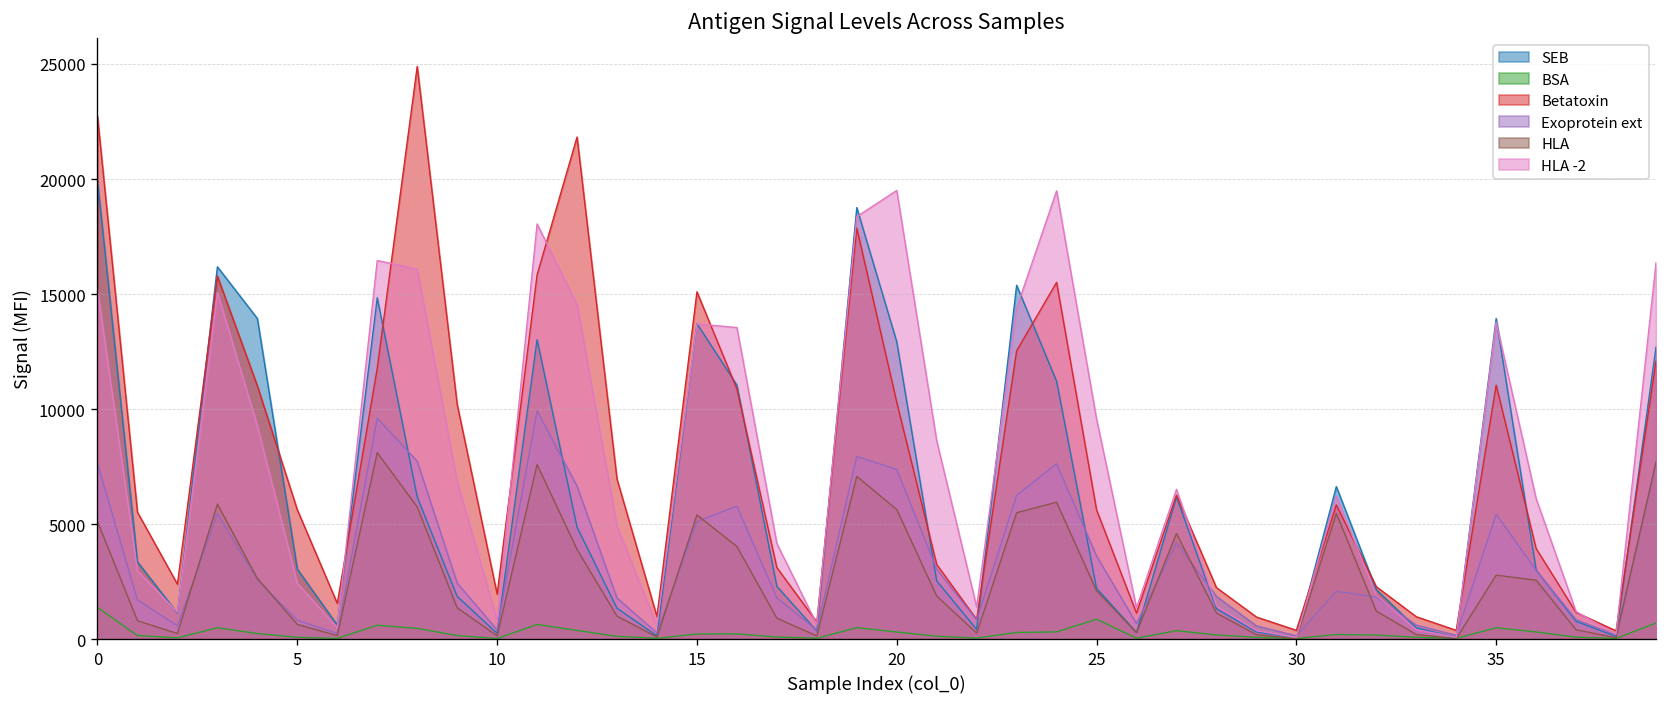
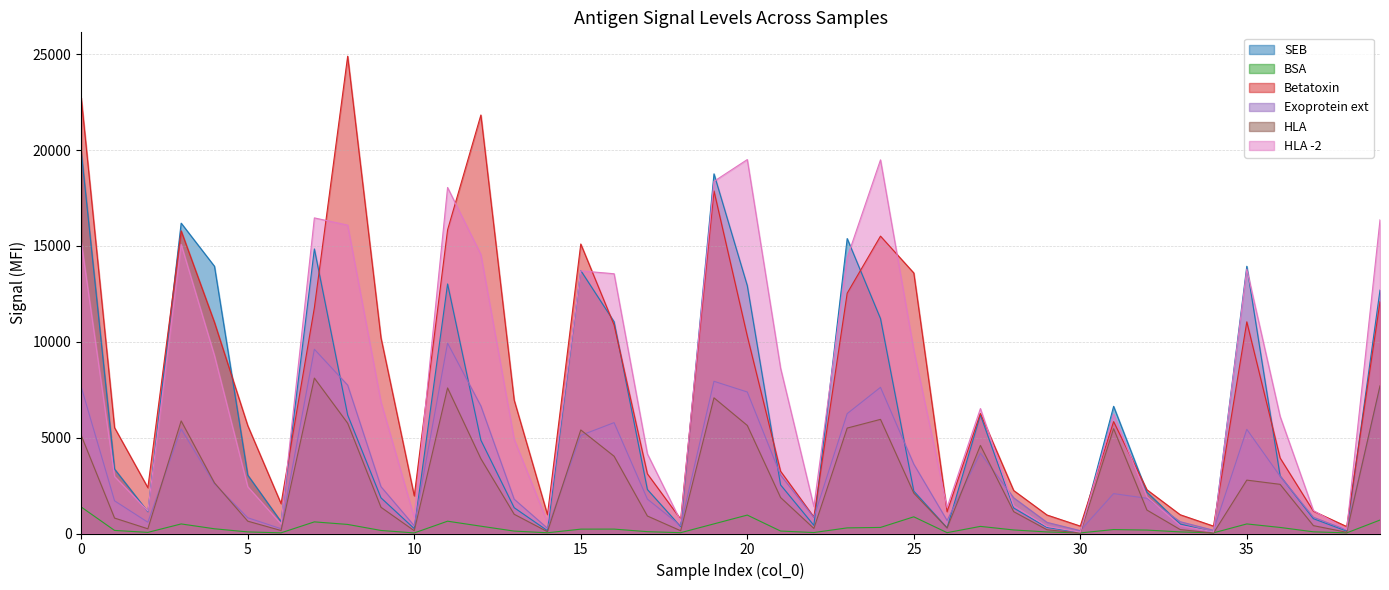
BSA, 20: 300 -> 1000
Betatoxin, 25: 5600 -> 13600
